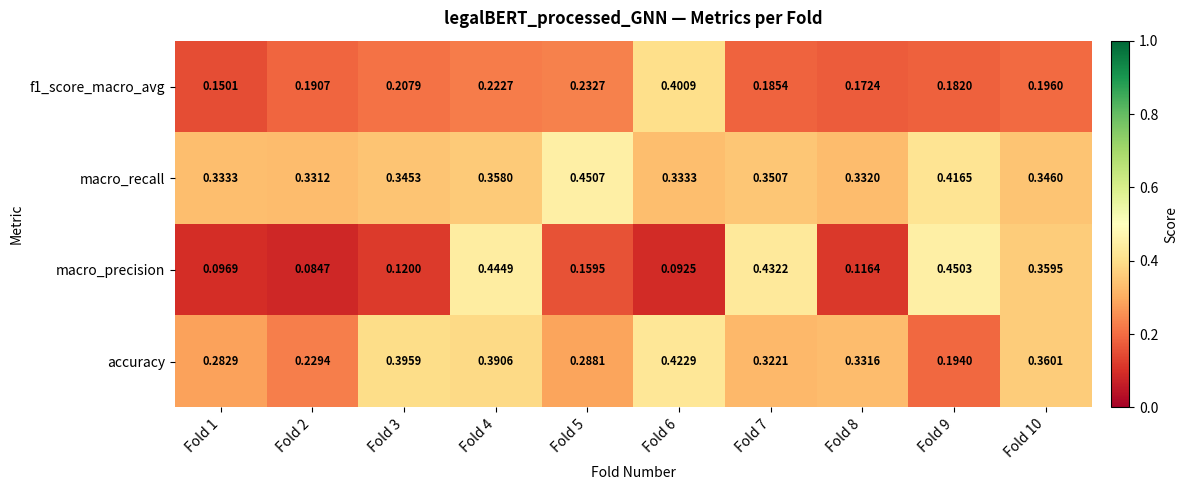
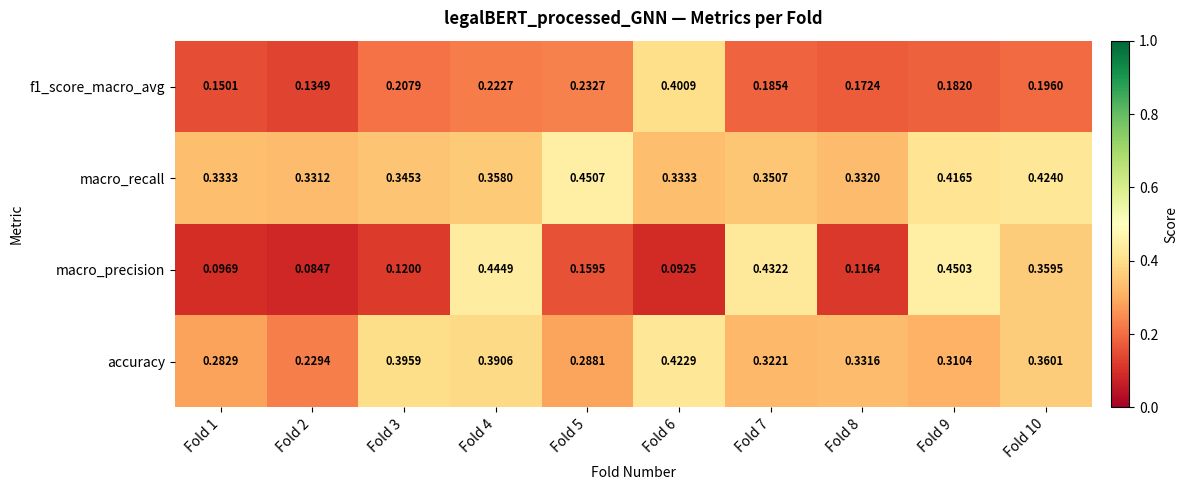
f1_score_macro_avg, Fold 2: 0.1907 -> 0.1349
macro_recall, Fold 10: 0.3460 -> 0.4240
accuracy, Fold 9: 0.1940 -> 0.3104
